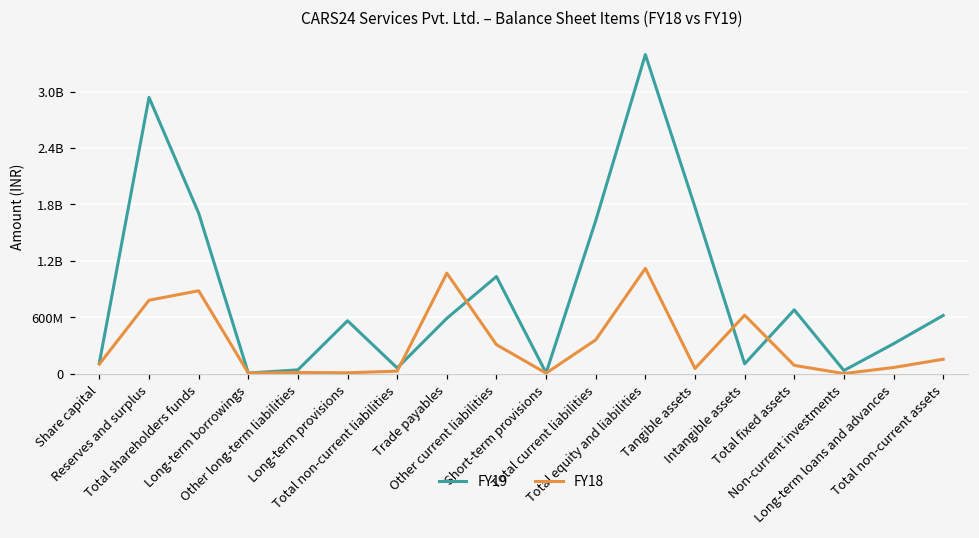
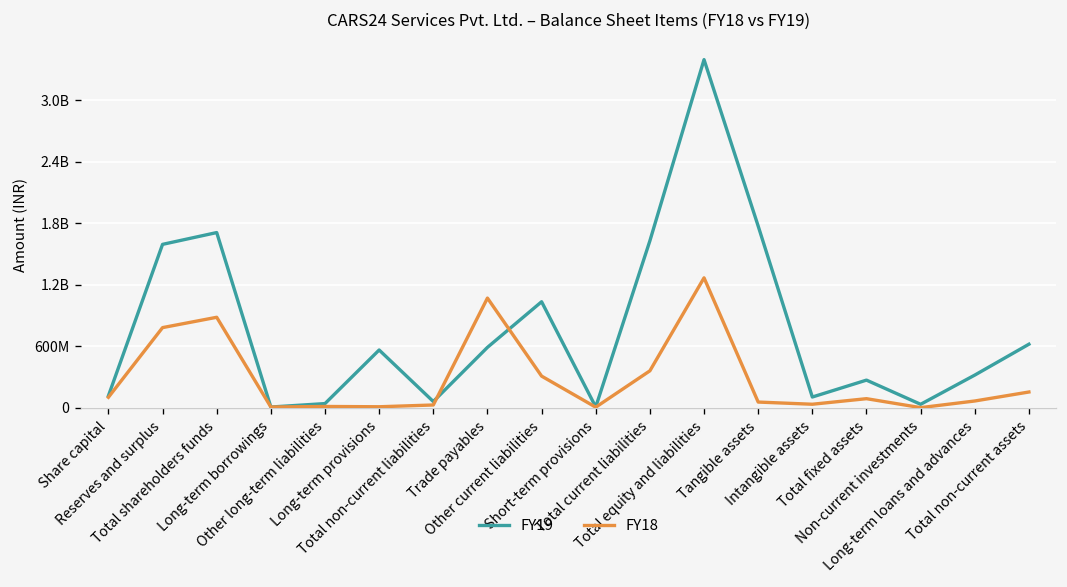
FY19, Reserves and surplus: 2900000000 -> 1600000000
FY18, Total equity and liabilities: 1100000000 -> 1300000000
FY18, Intangible assets: 600000000 -> 0
FY19, Total fixed assets: 700000000 -> 300000000
